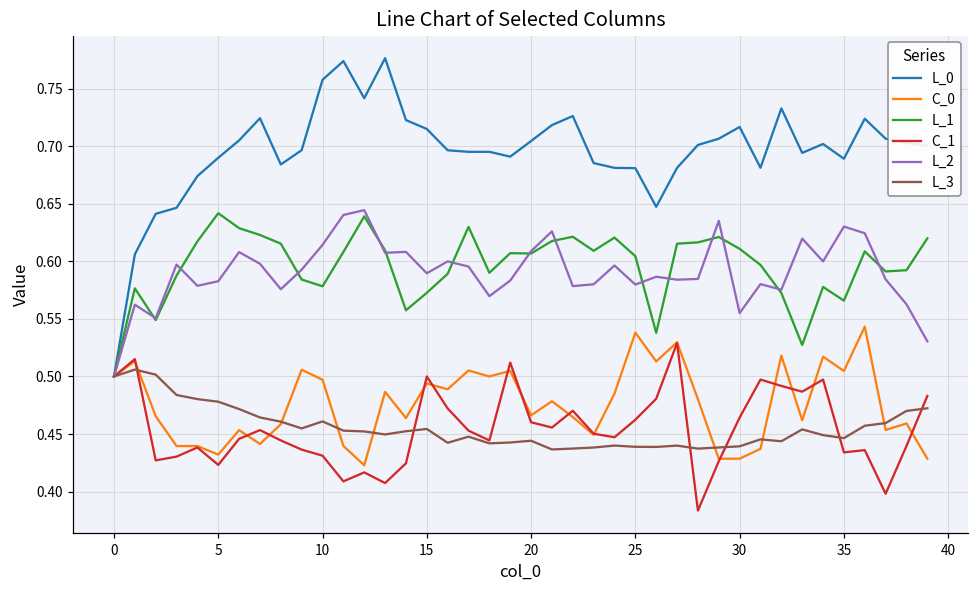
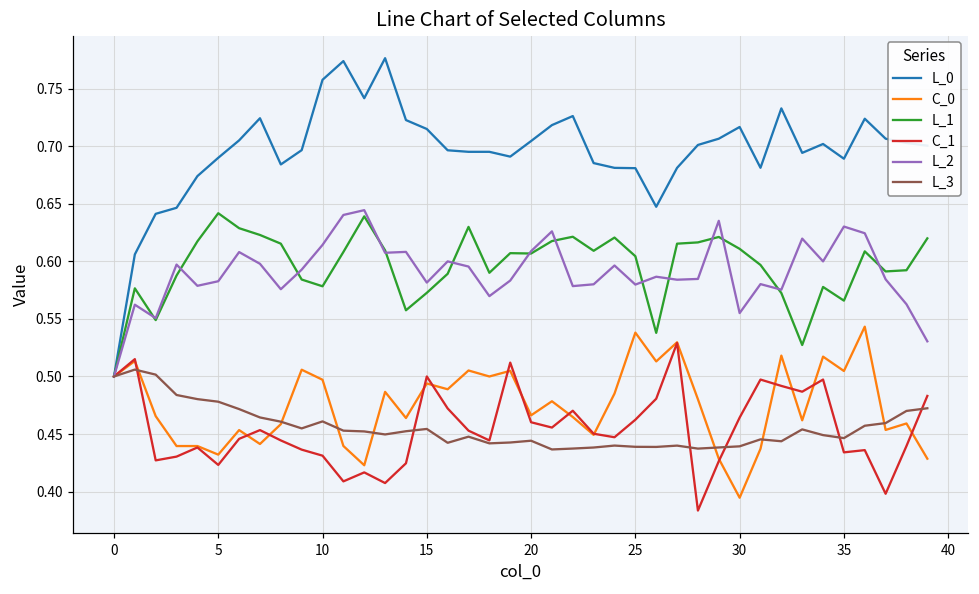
L_2, 15: 0.590 -> 0.582
C_0, 30: 0.429 -> 0.395
